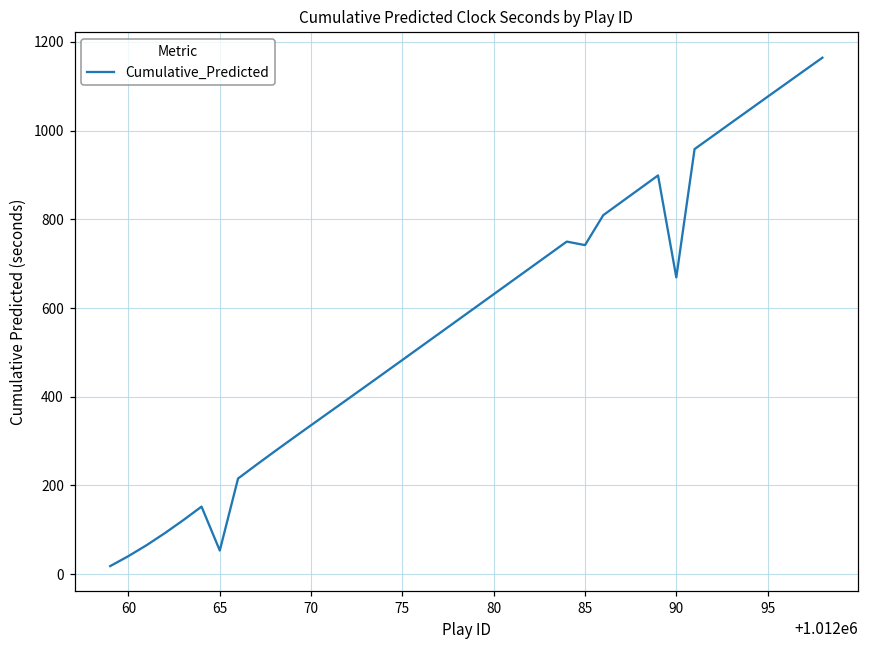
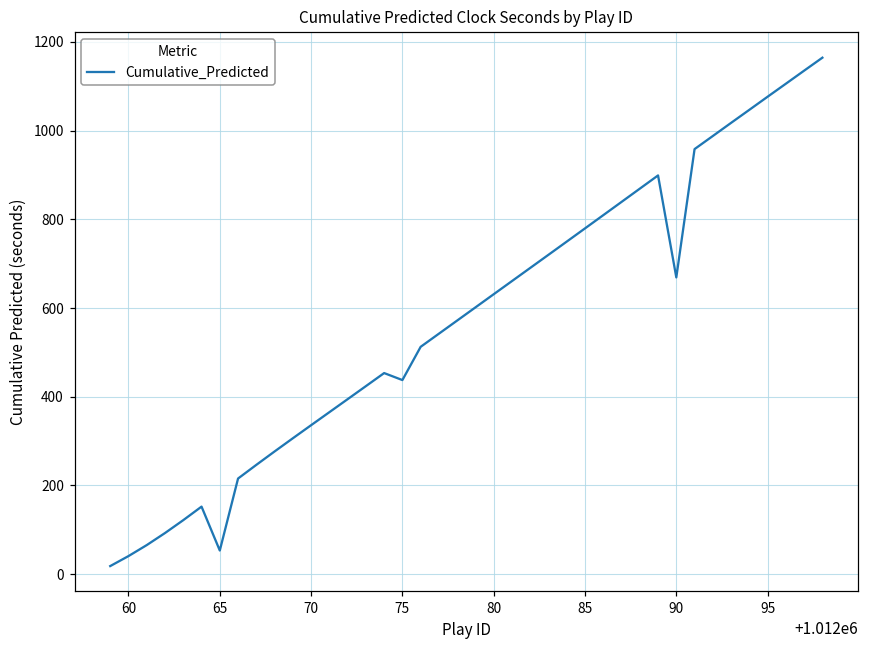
75: 480 -> 440
85: 740 -> 780
